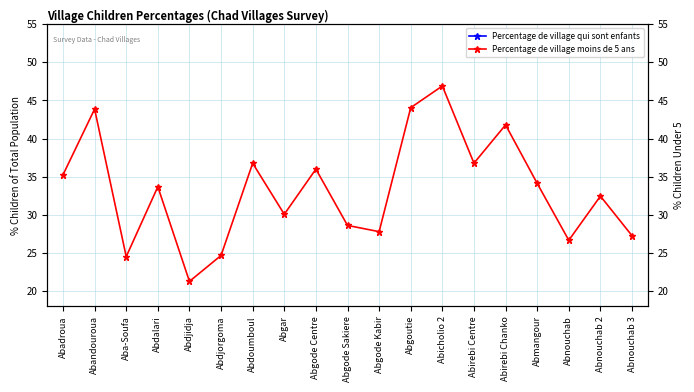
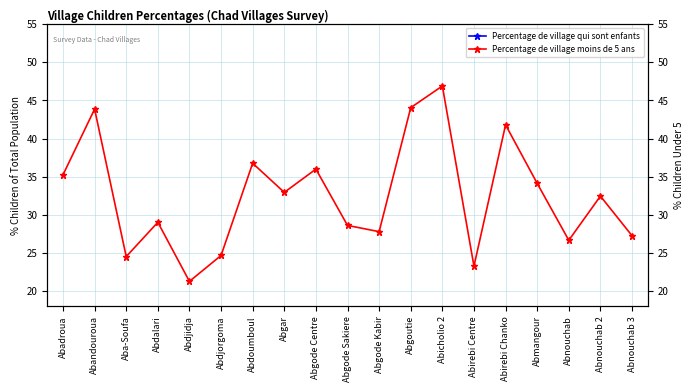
Percentage de village moins de 5 ans, Abdalari: 34 -> 29
Percentage de village moins de 5 ans, Abgar: 30 -> 33
Percentage de village moins de 5 ans, Abirebi Centre: 37 -> 23
